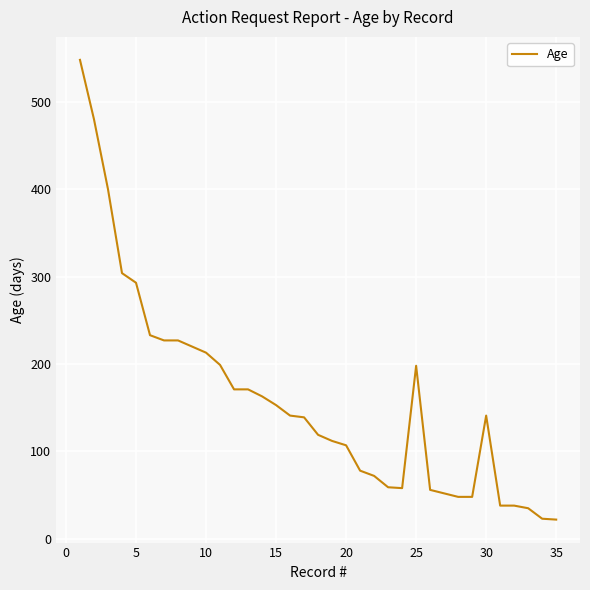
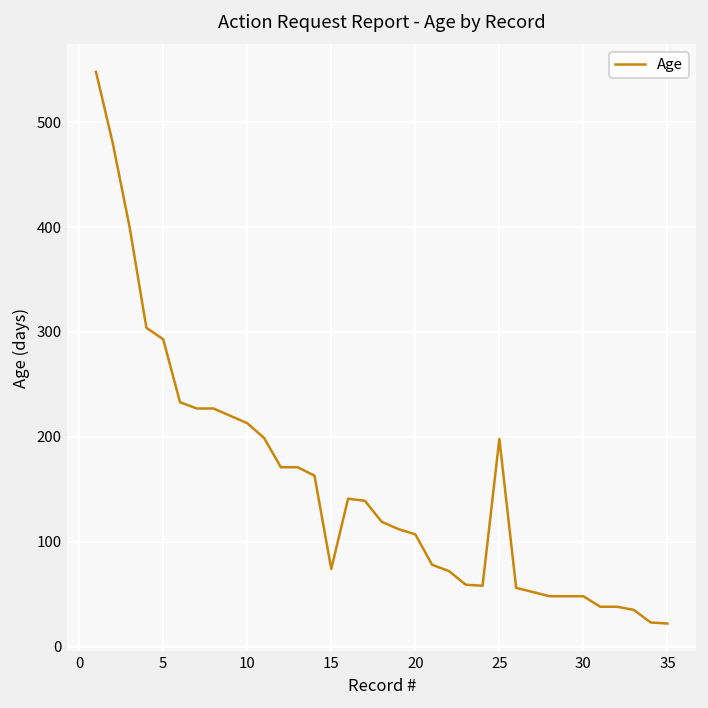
15: 150 -> 70
30: 140 -> 50
